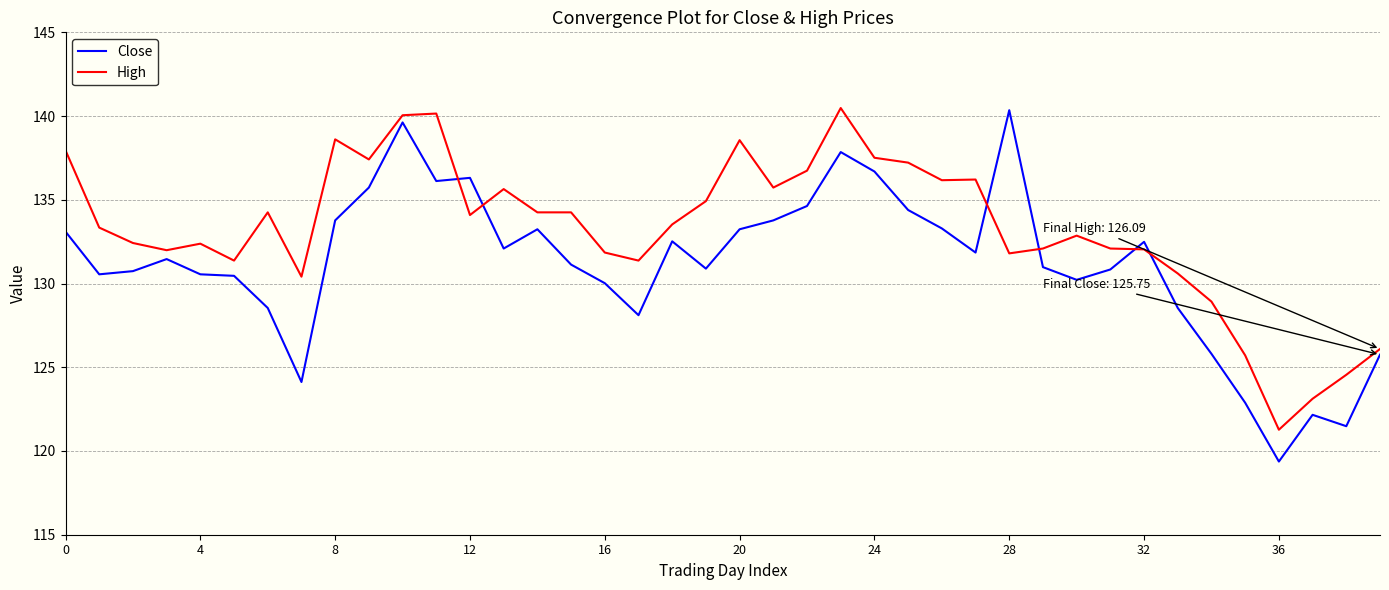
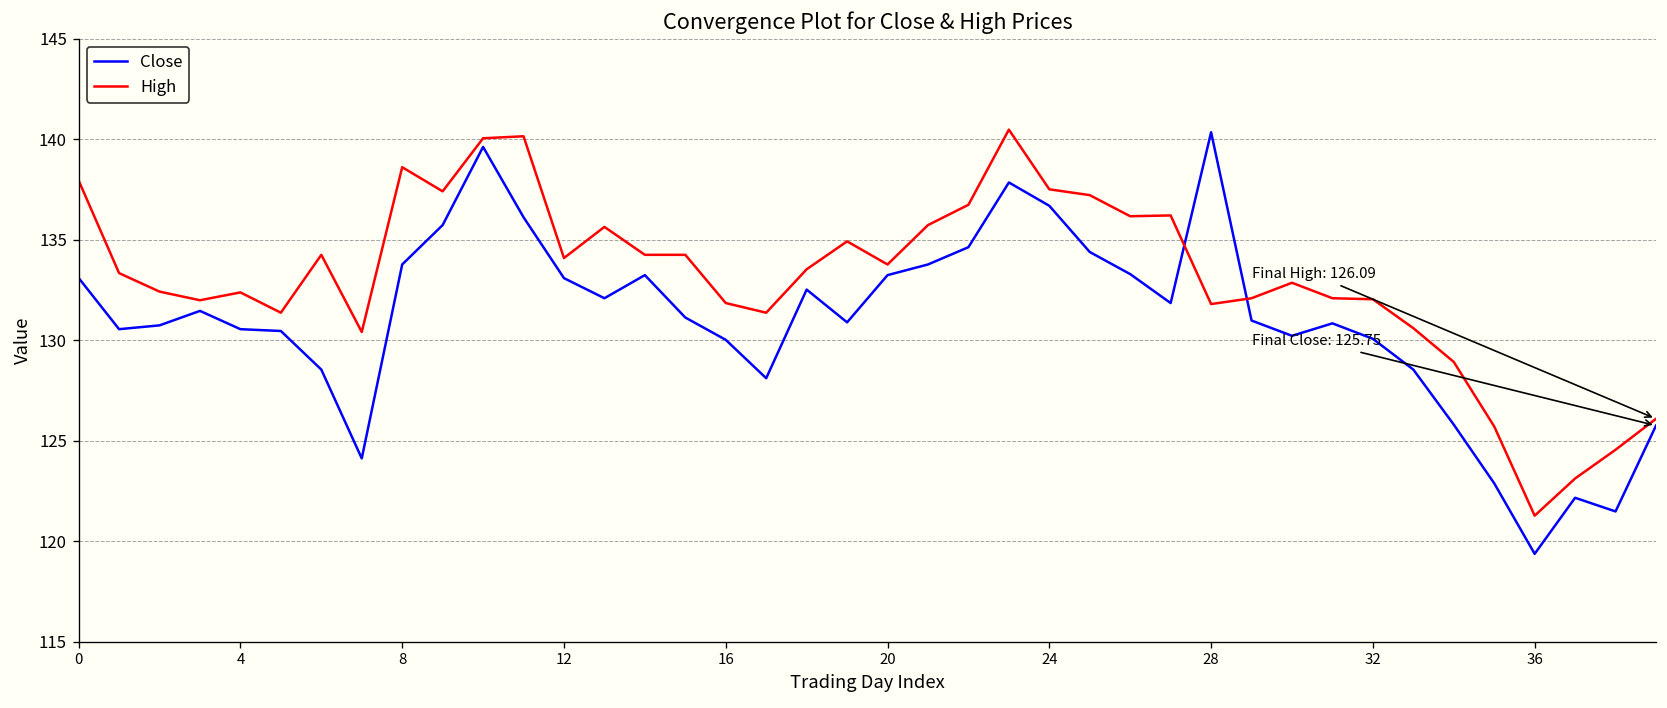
Close, 12: 136.3 -> 133.1
High, 20: 138.6 -> 133.8
Close, 32: 132.5 -> 130.1
